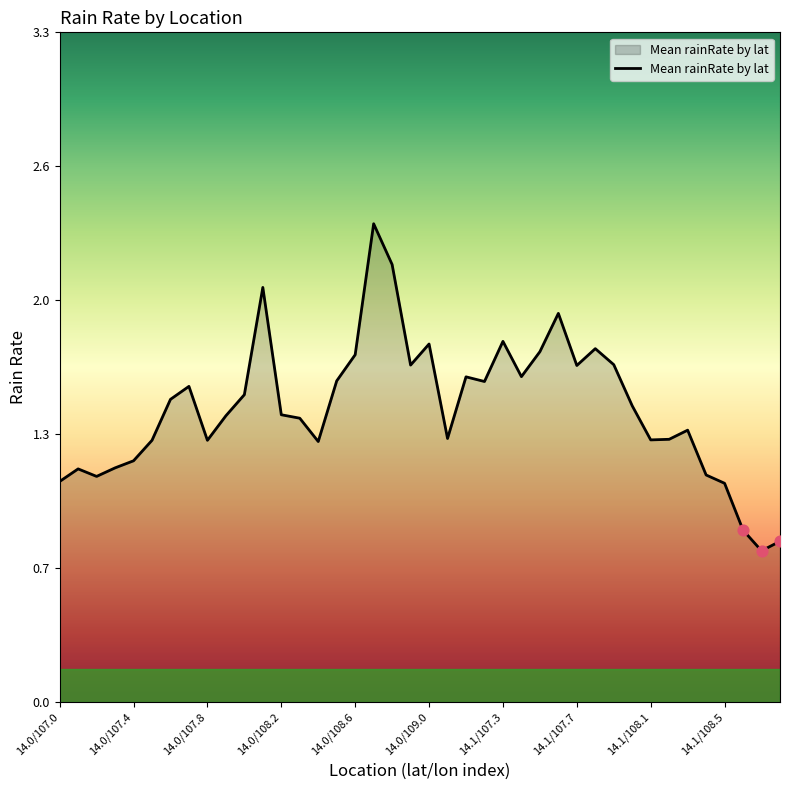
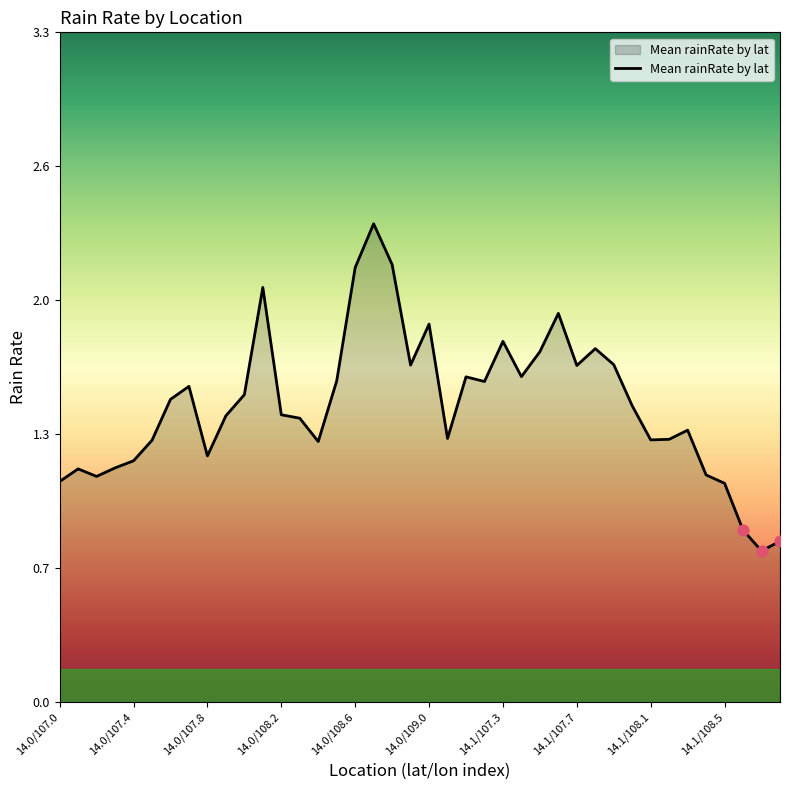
Mean rainRate by lat, 14.0/107.8: 1.29 -> 1.22
Mean rainRate by lat, 14.0/108.6: 1.71 -> 2.14
Mean rainRate by lat, 14.0/109.0: 1.77 -> 1.87
